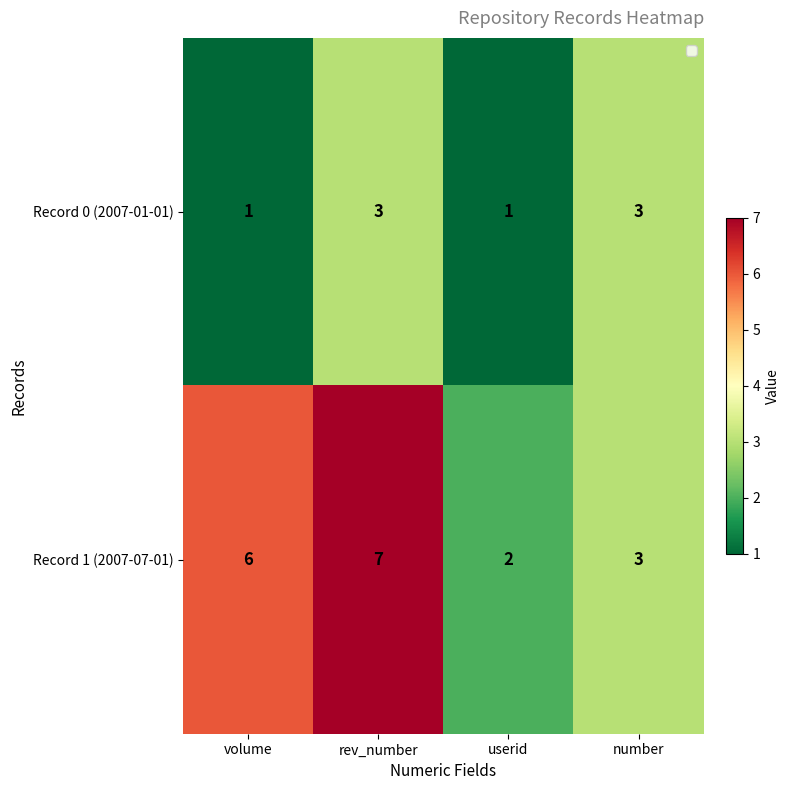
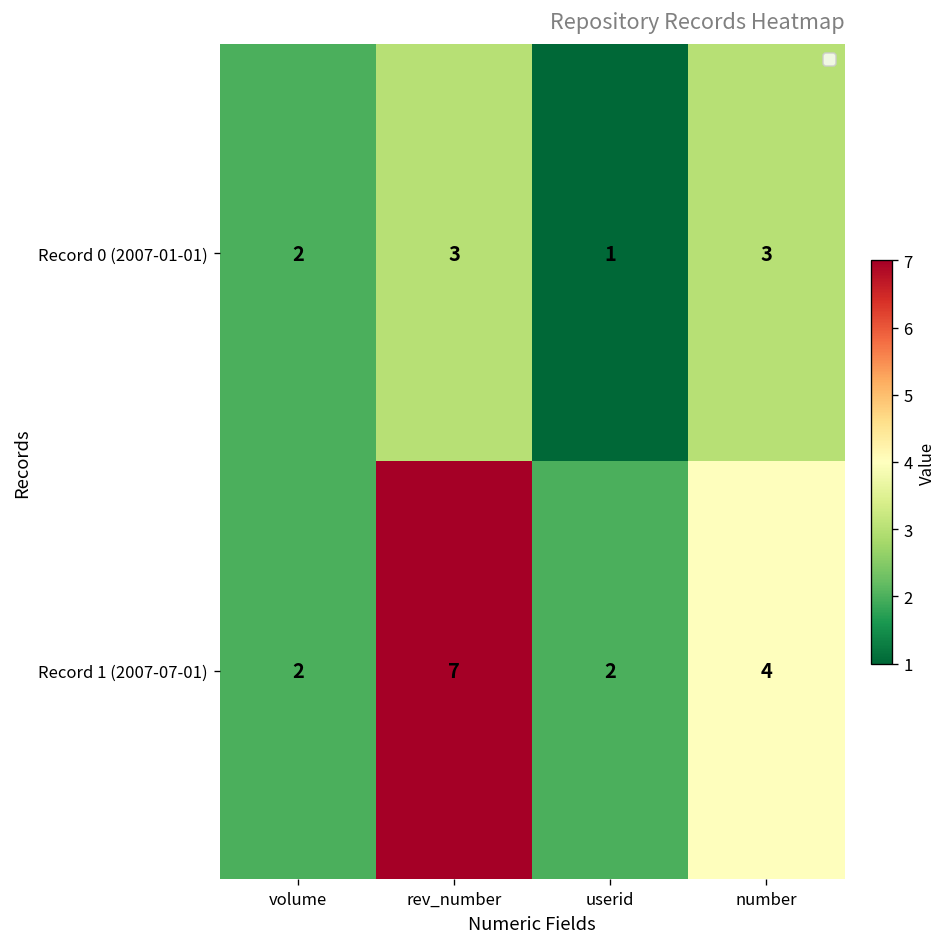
Record 0 (2007-01-01), volume: 1 -> 2
Record 1 (2007-07-01), volume: 6 -> 2
Record 1 (2007-07-01), number: 3 -> 4
